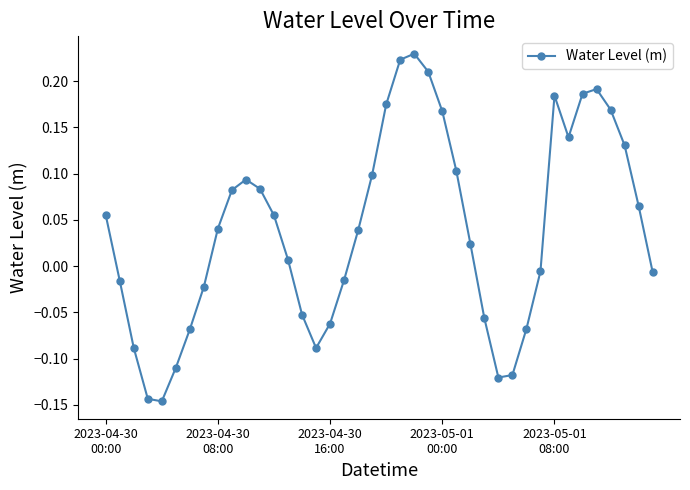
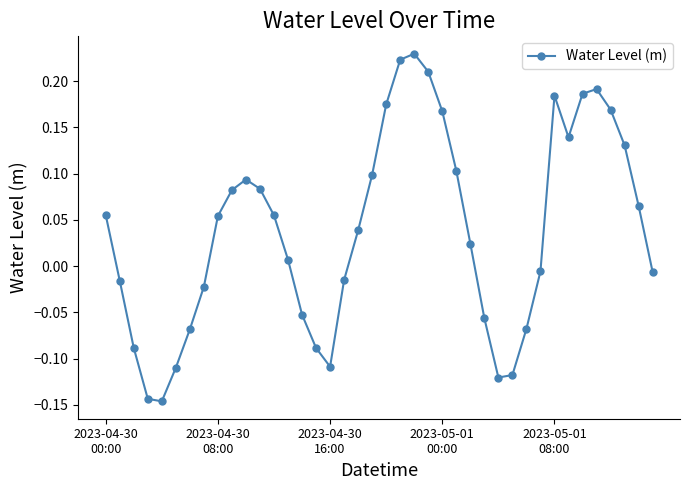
2023-04-30 08:00: 0.04 -> 0.05
2023-04-30 16:00: -0.06 -> -0.11
